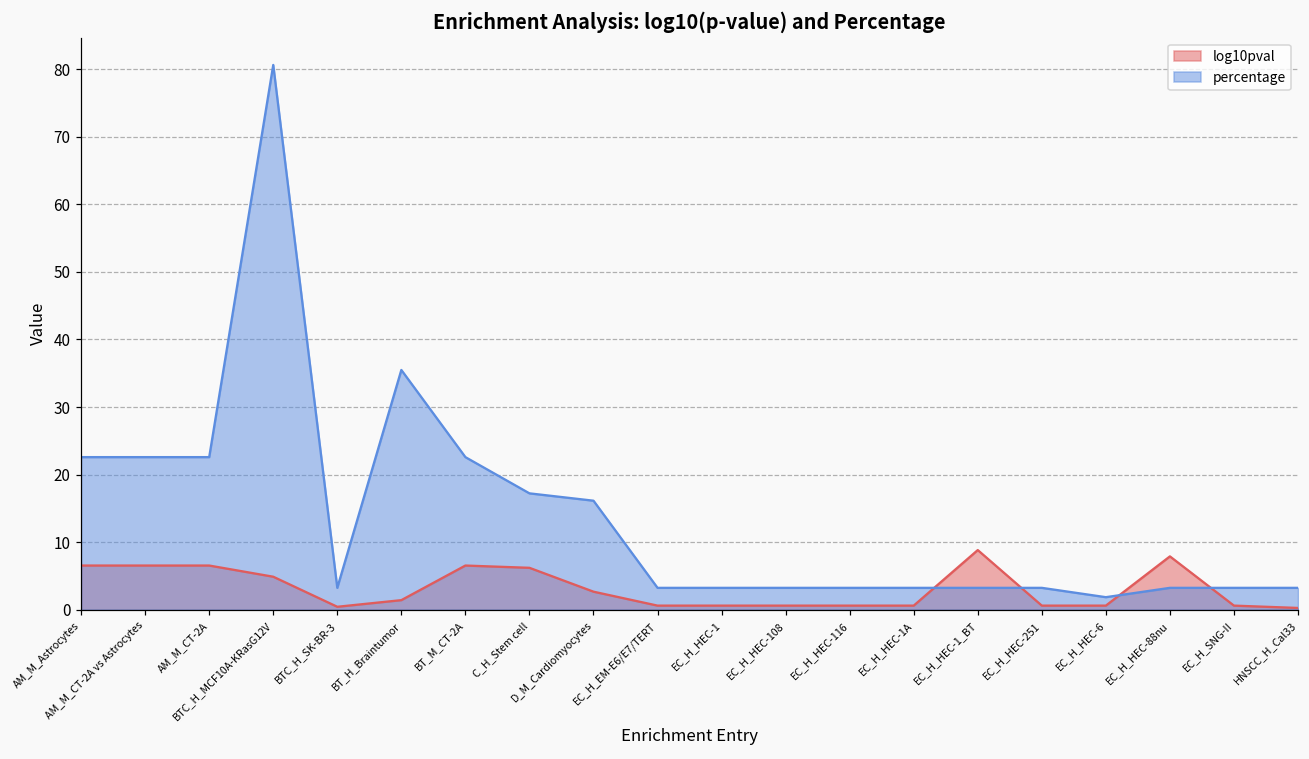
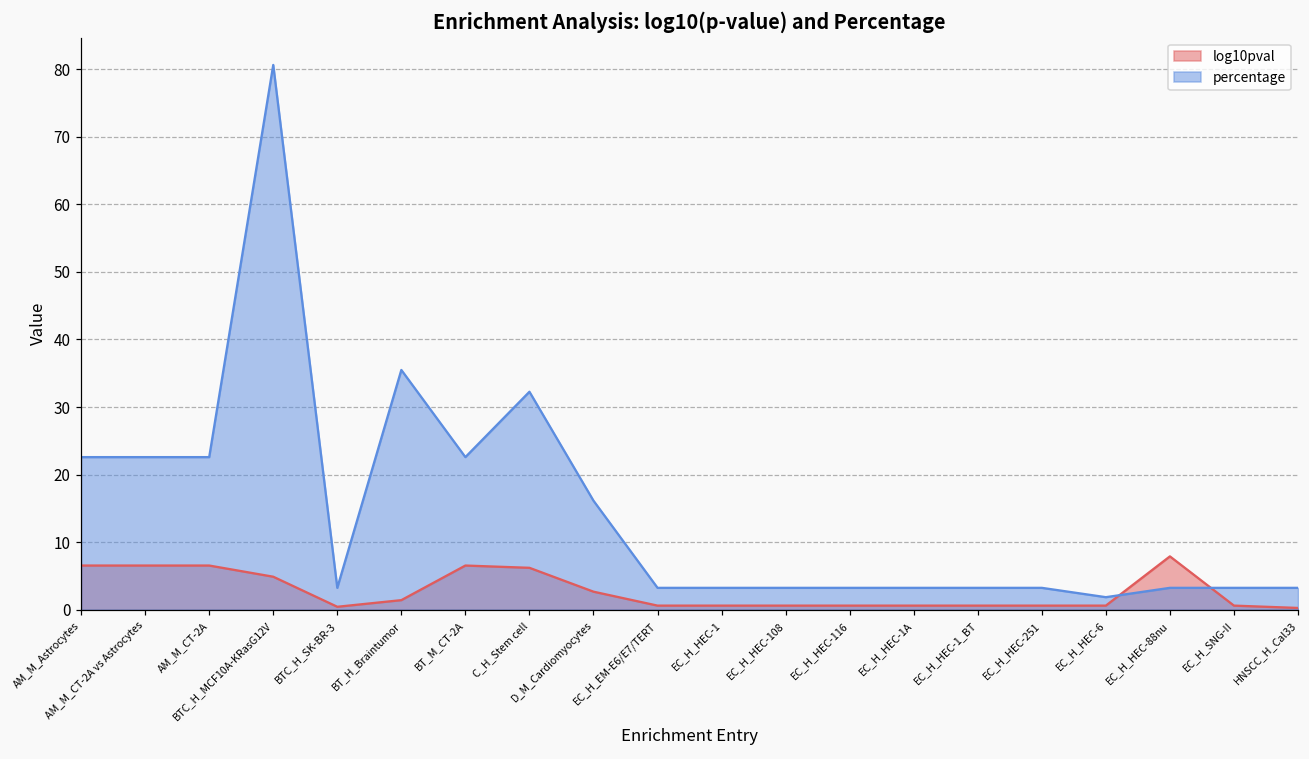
percentage, C_H_Stem cell: 17 -> 32
log10pval, EC_H_HEC-1_BT: 9 -> 1
